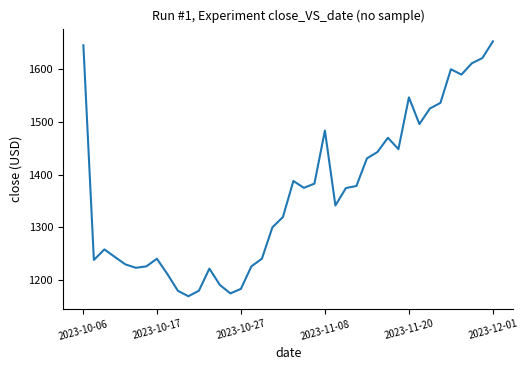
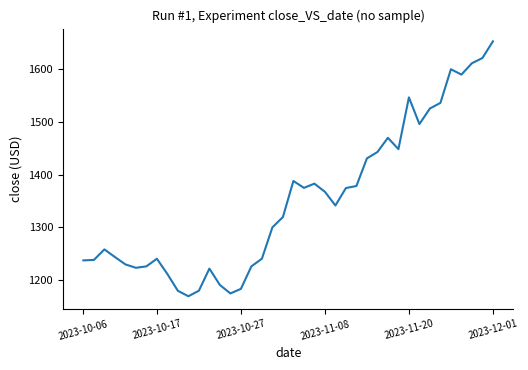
2023-10-06: 1640 -> 1240
2023-11-08: 1480 -> 1370
